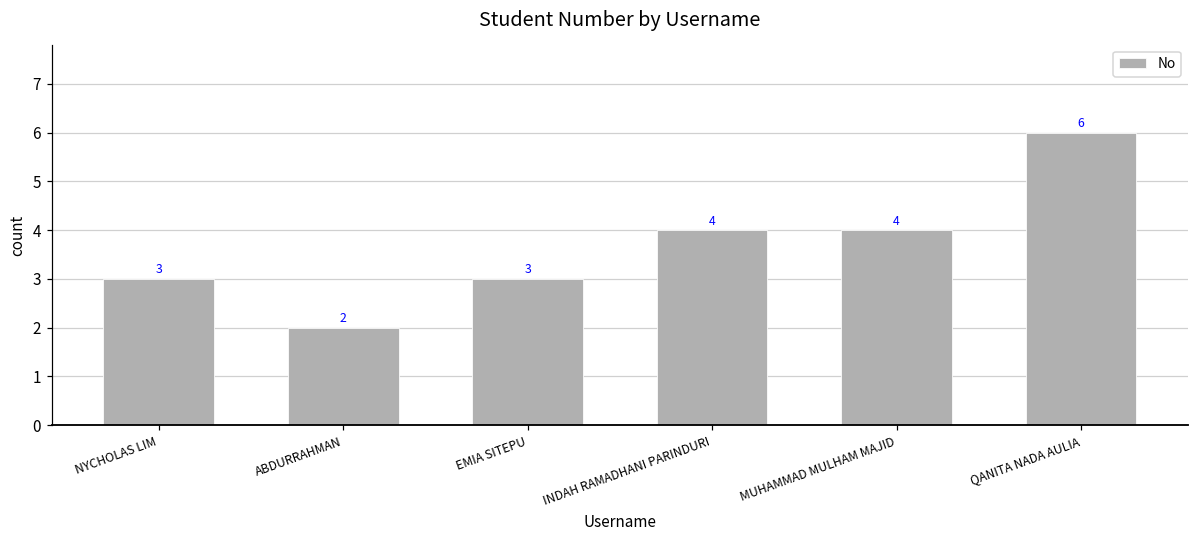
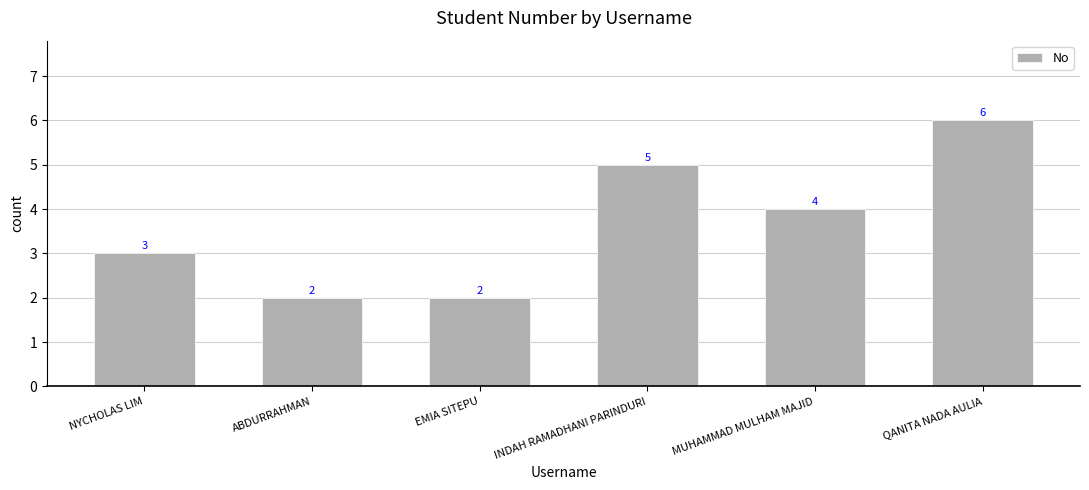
EMIA SITEPU: 3 -> 2
INDAH RAMADHANI PARINDURI: 4 -> 5
